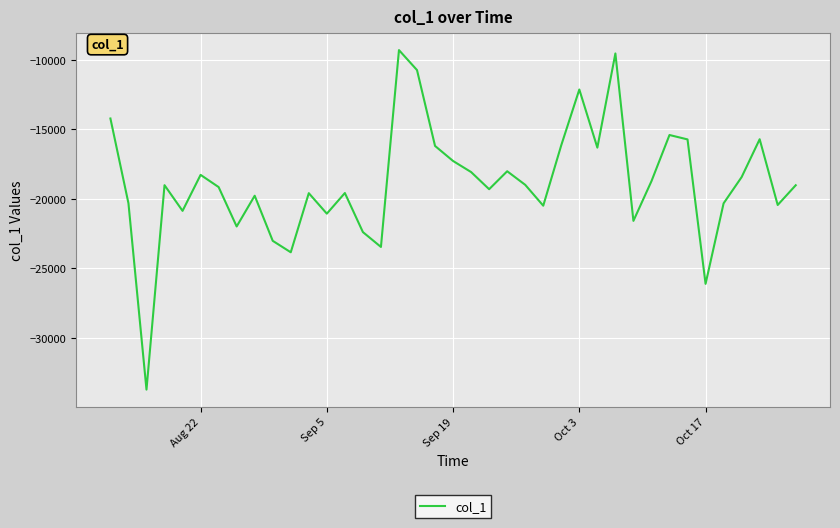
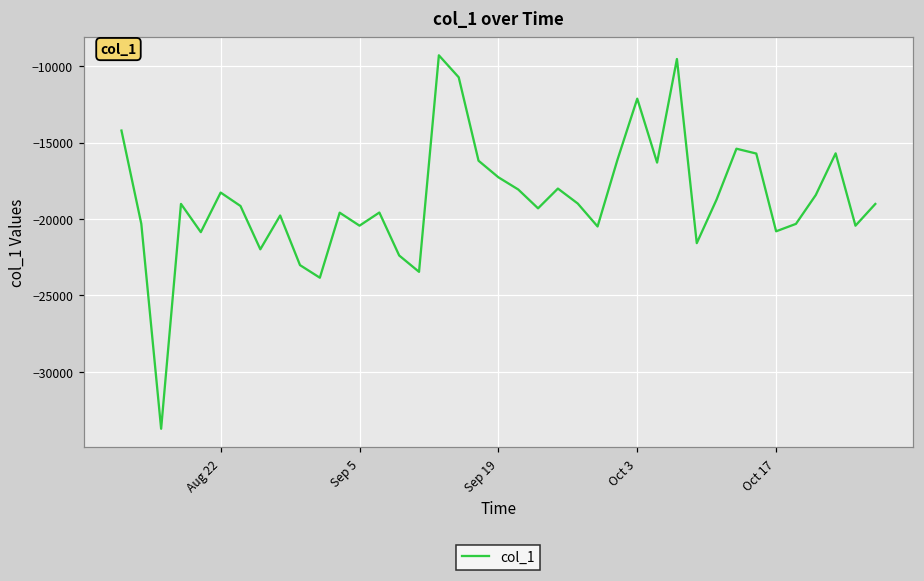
Sep 5: -21100 -> -20400
Oct 17: -26100 -> -20800
